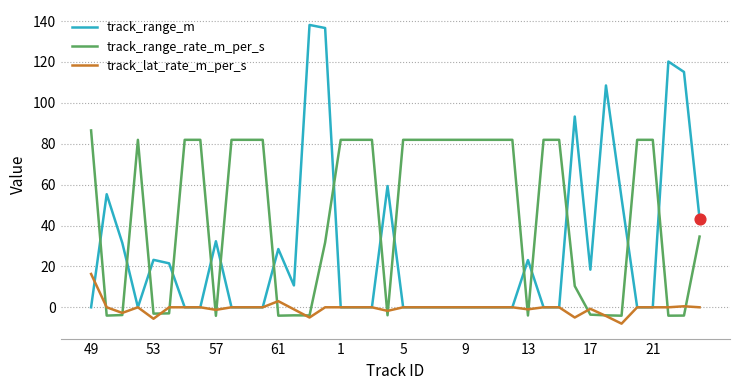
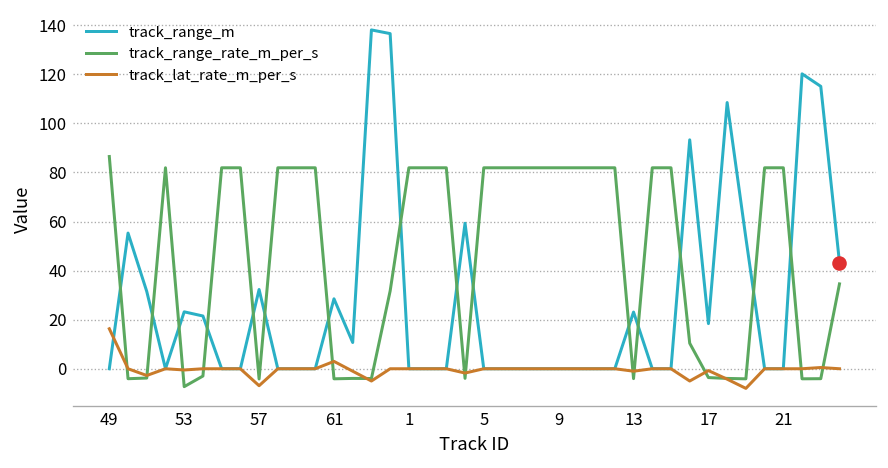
track_range_rate_m_per_s, 53: -3 -> -7
track_lat_rate_m_per_s, 53: -6 -> -1
track_lat_rate_m_per_s, 57: -1 -> -7
